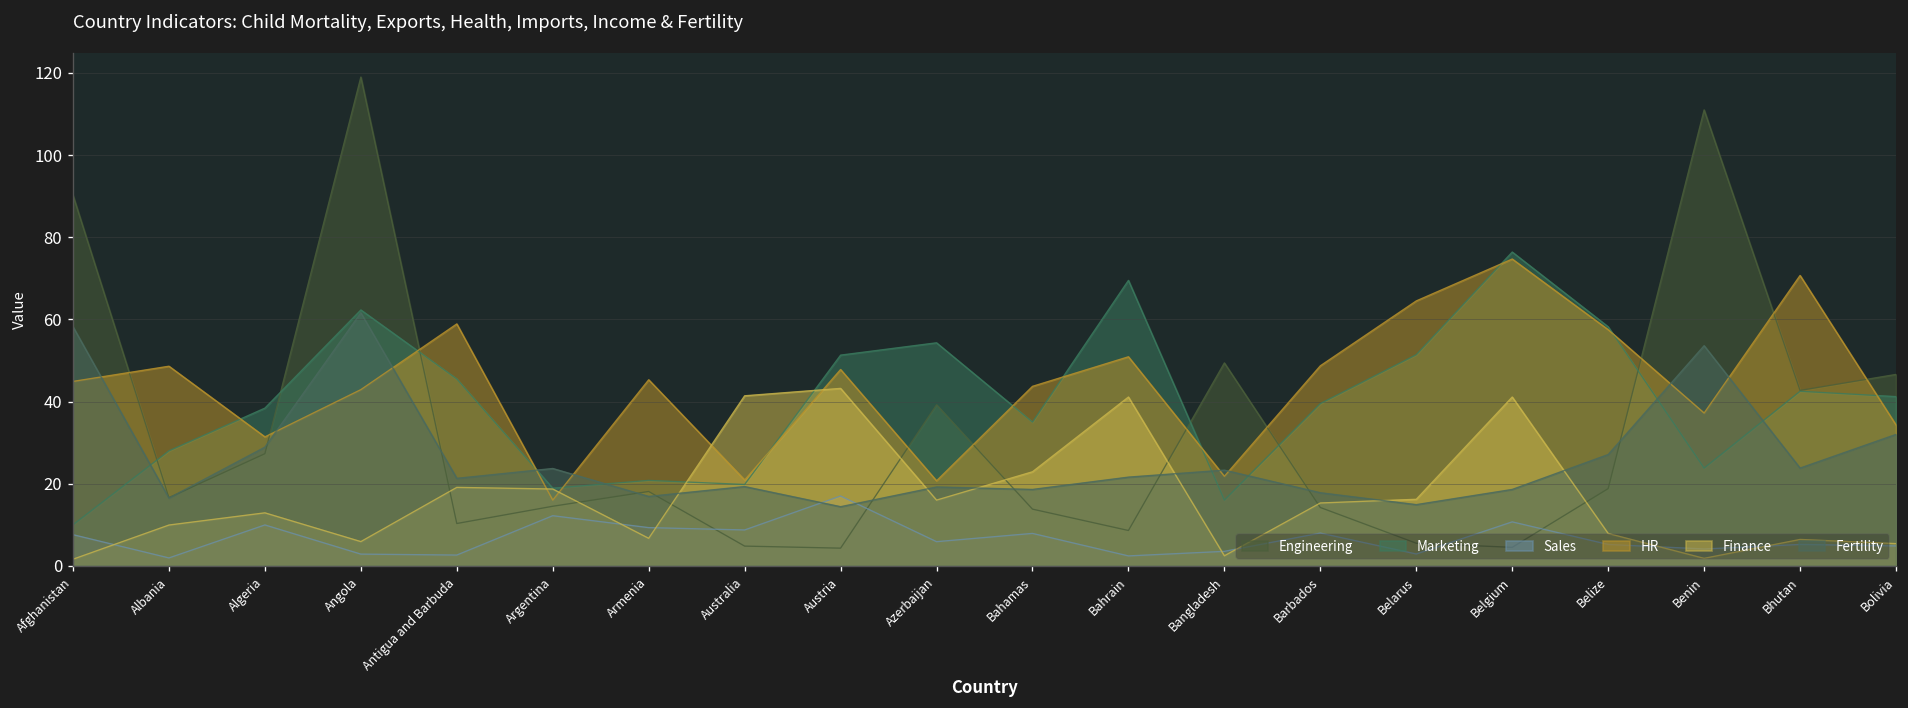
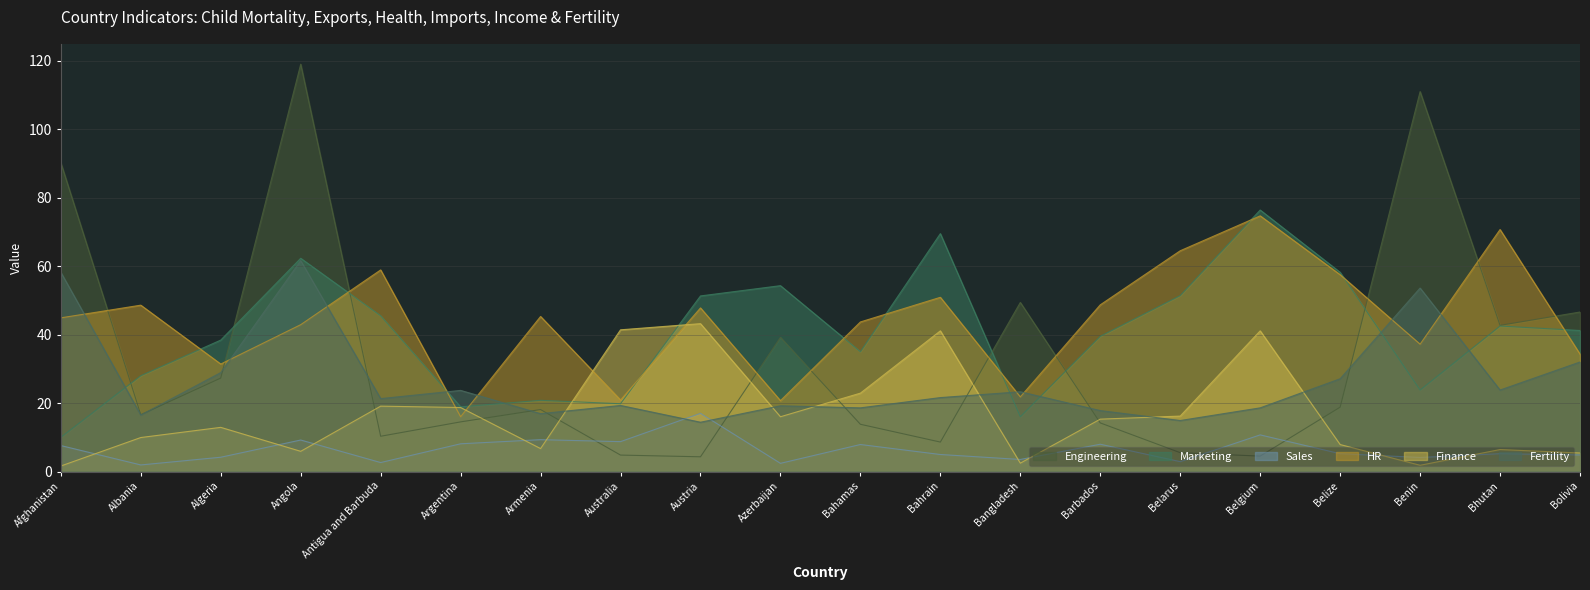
Sales, Algeria: 10 -> 4
Sales, Angola: 3 -> 9
Sales, Argentina: 12 -> 8
Sales, Azerbaijan: 6 -> 2
Sales, Bahrain: 2 -> 5
